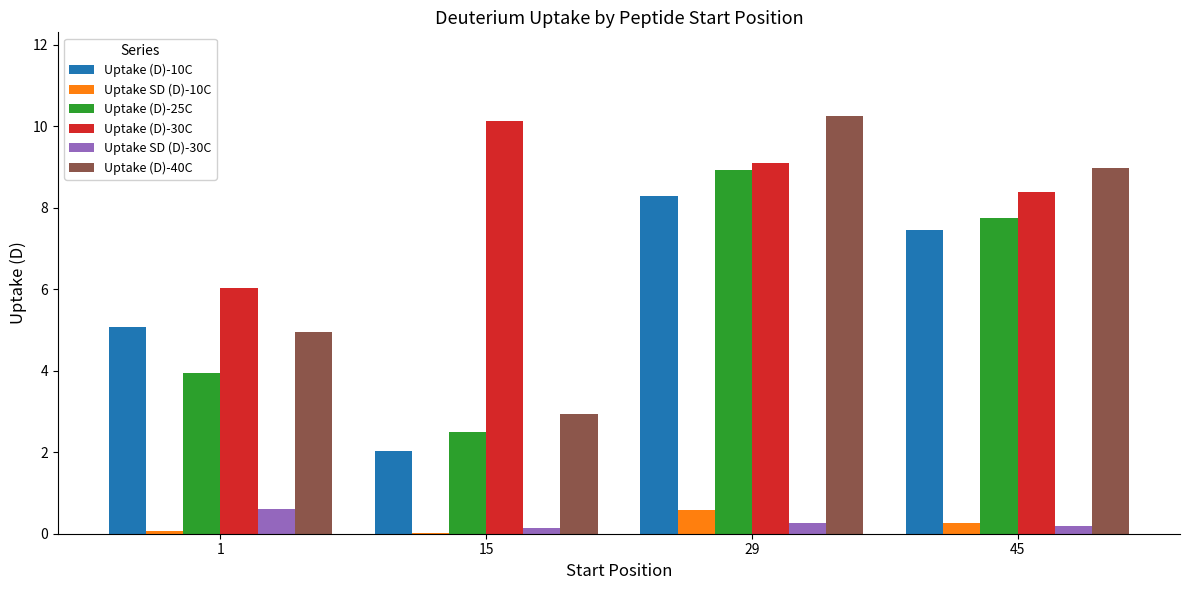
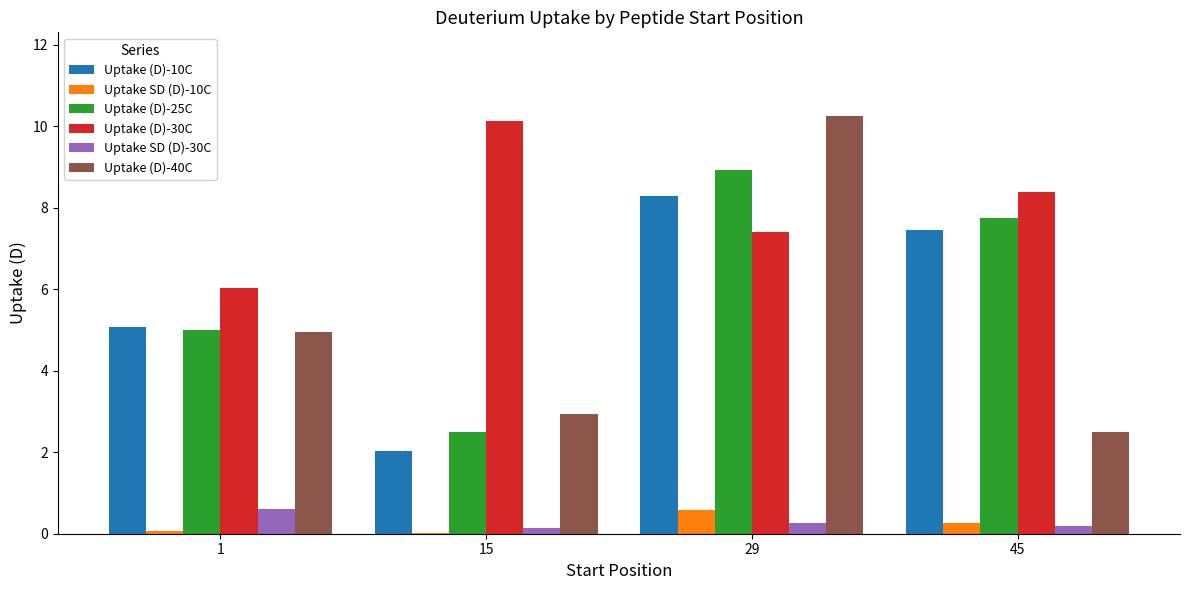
Uptake (D)-25C, 1: 3.9 -> 5.0
Uptake (D)-30C, 29: 9.1 -> 7.4
Uptake (D)-40C, 45: 9.0 -> 2.5
